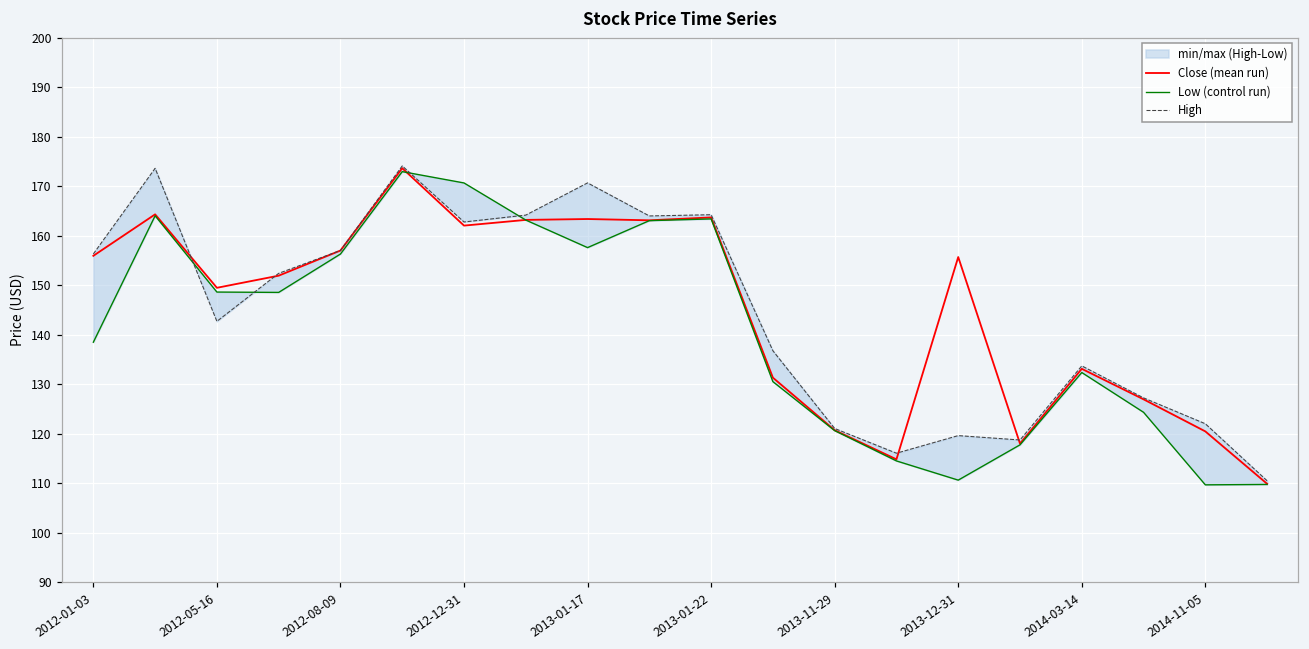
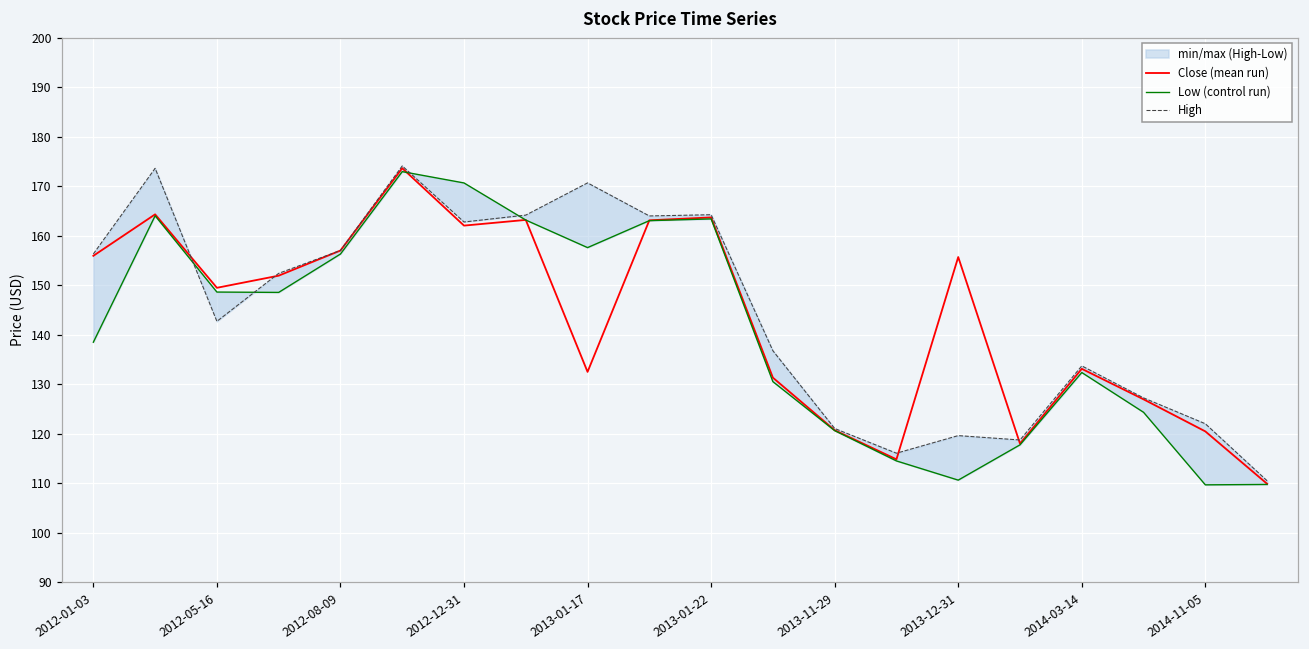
Close (mean run), 2013-01-17: 163 -> 132
